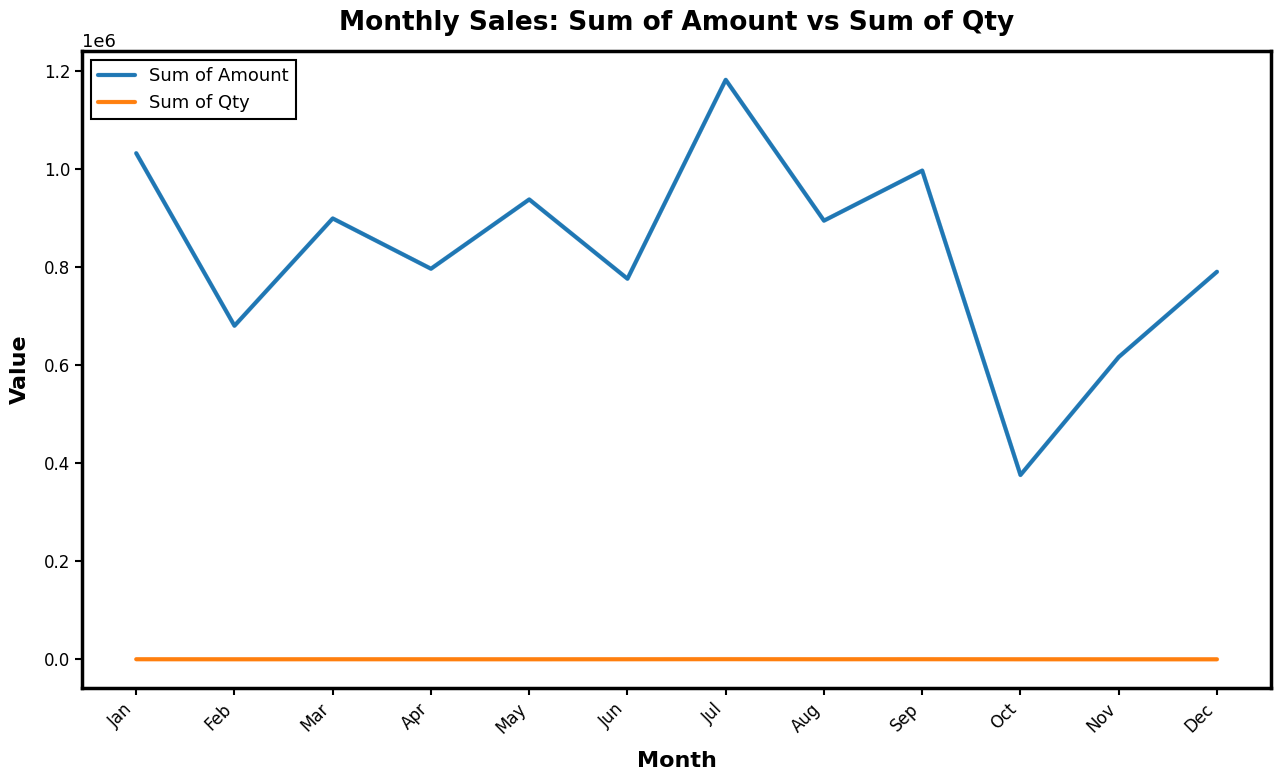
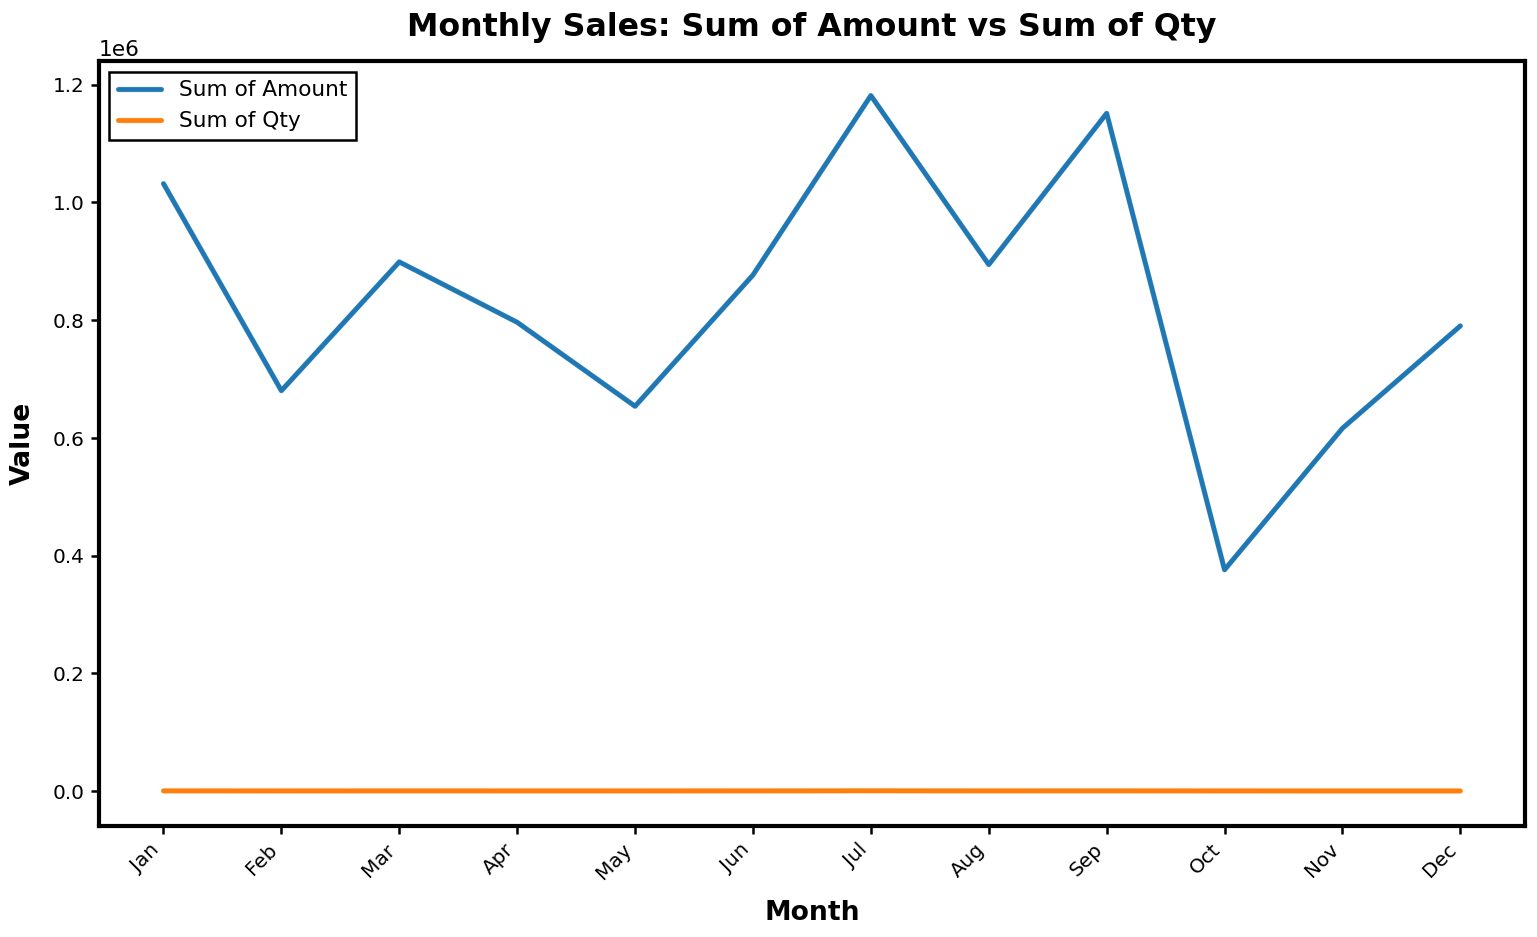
Sum of Amount, May: 940000 -> 650000
Sum of Amount, Jun: 780000 -> 880000
Sum of Amount, Sep: 1000000 -> 1150000
